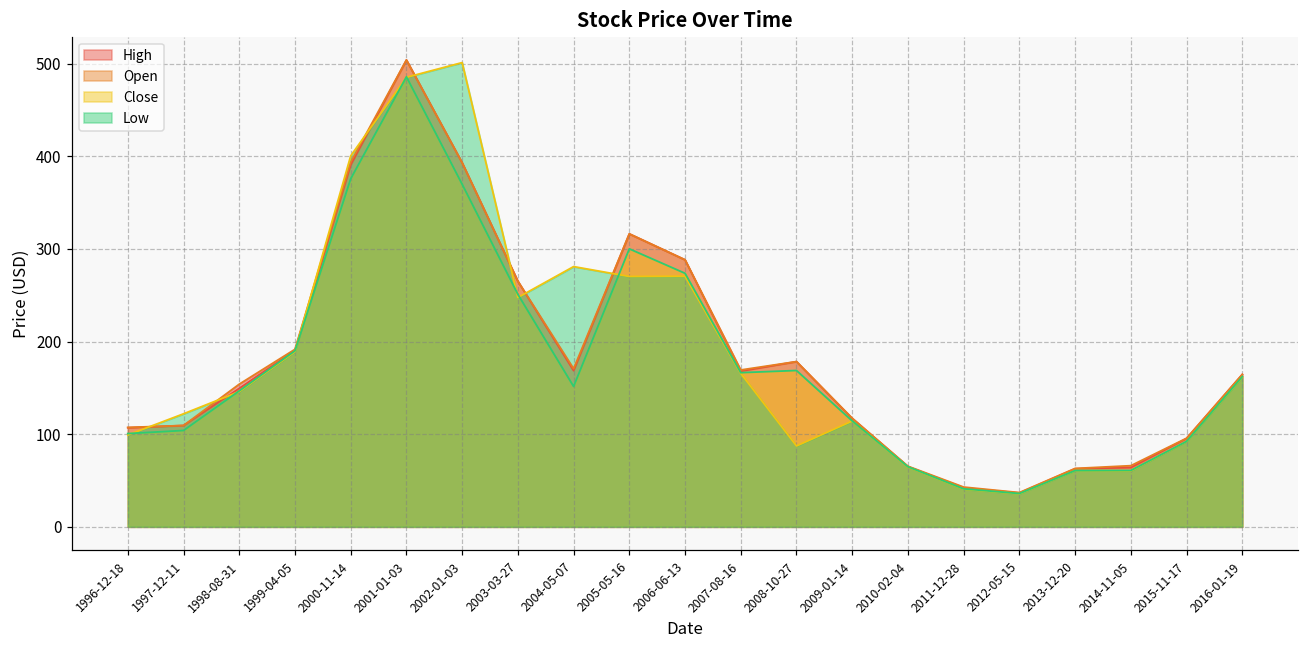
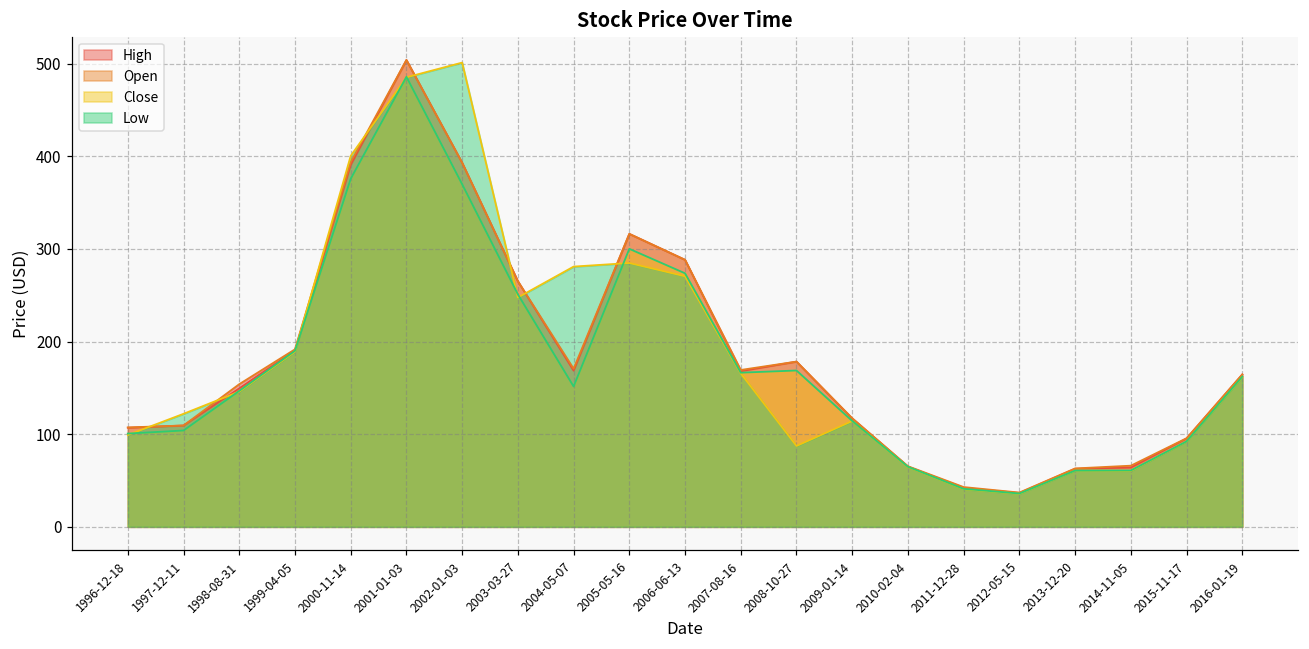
Low, 2005-05-16: 270 -> 280
